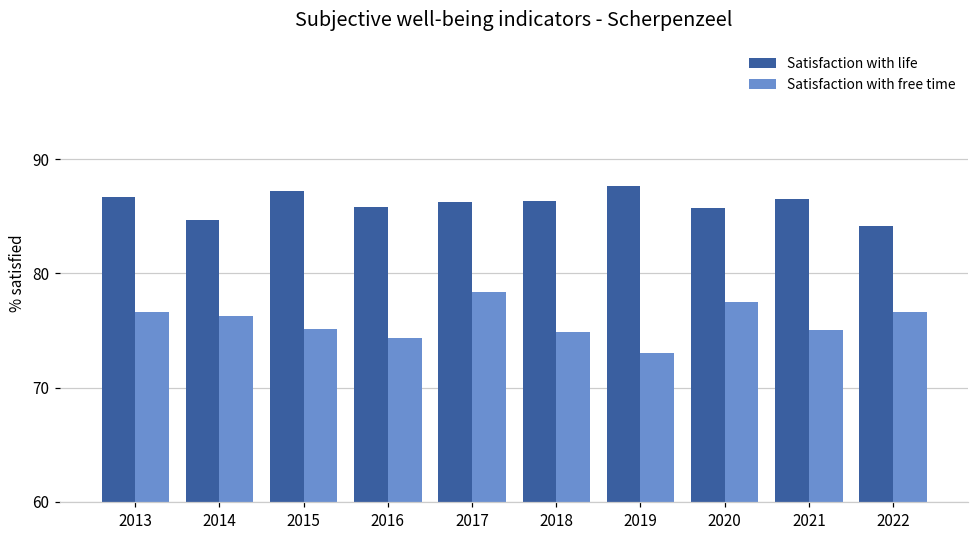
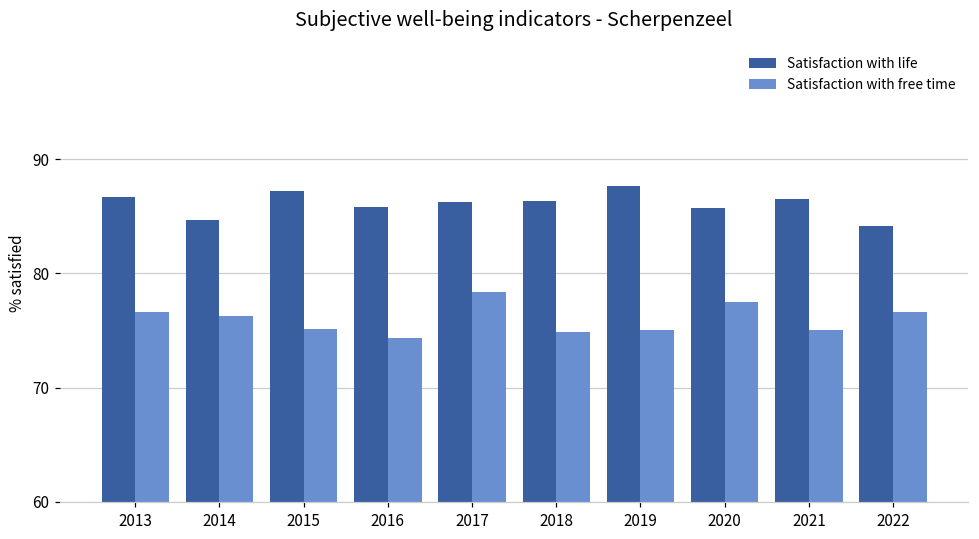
Satisfaction with free time, 2019: 73 -> 75
